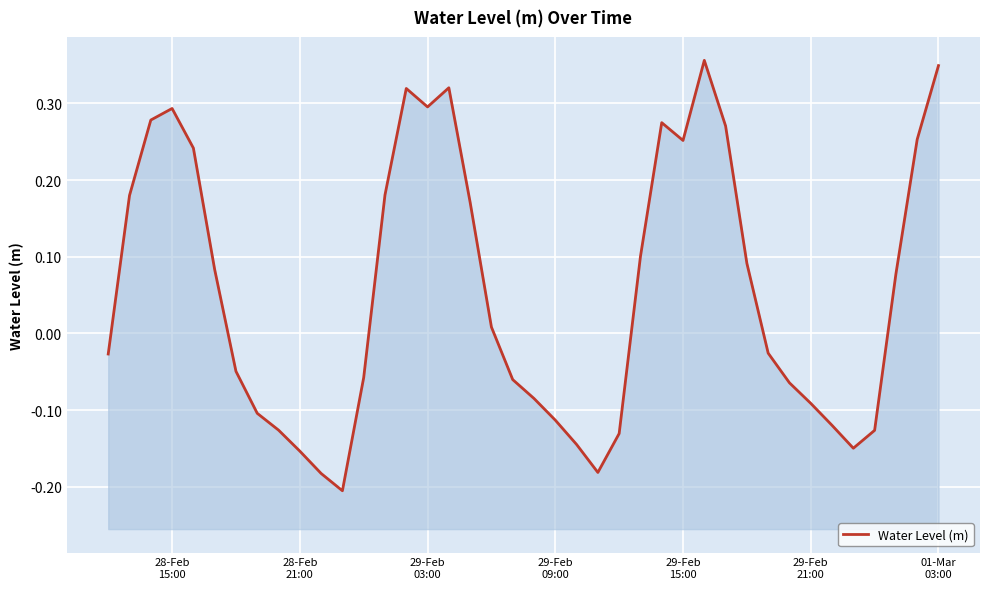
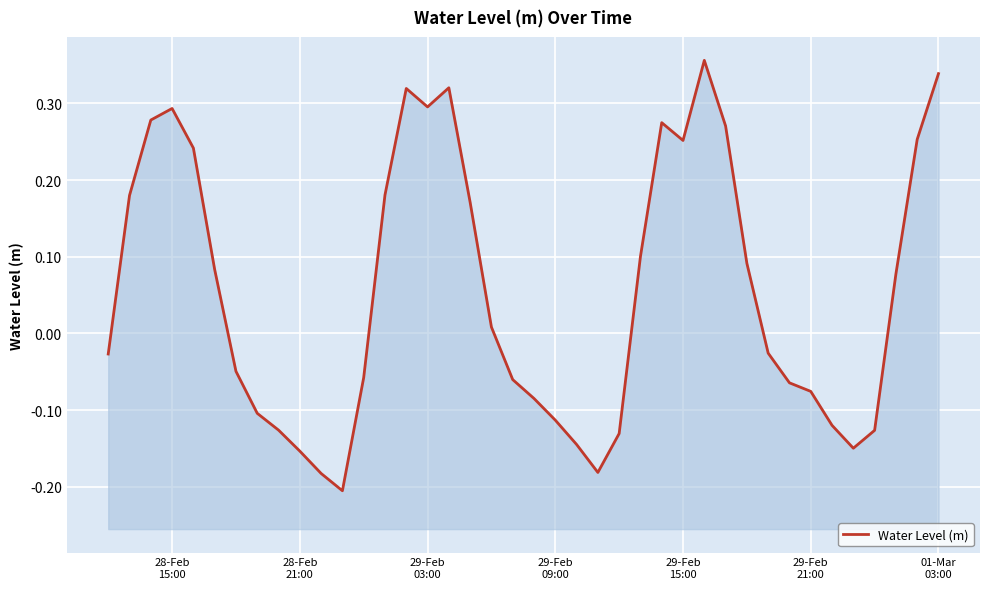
29-Feb 21:00: -0.09 -> -0.08
01-Mar 03:00: 0.35 -> 0.34
